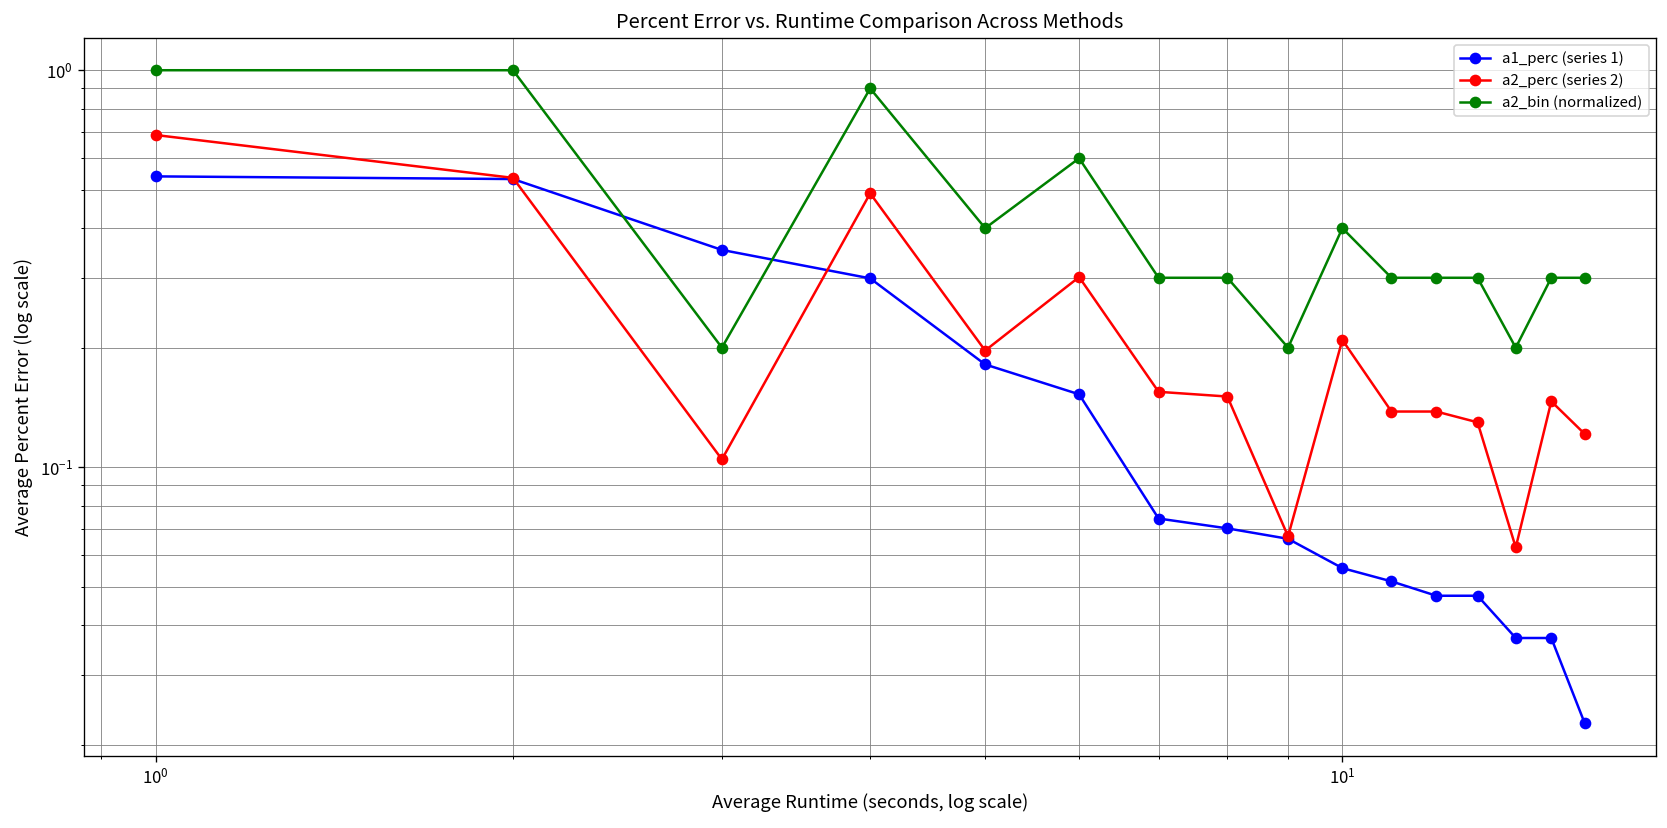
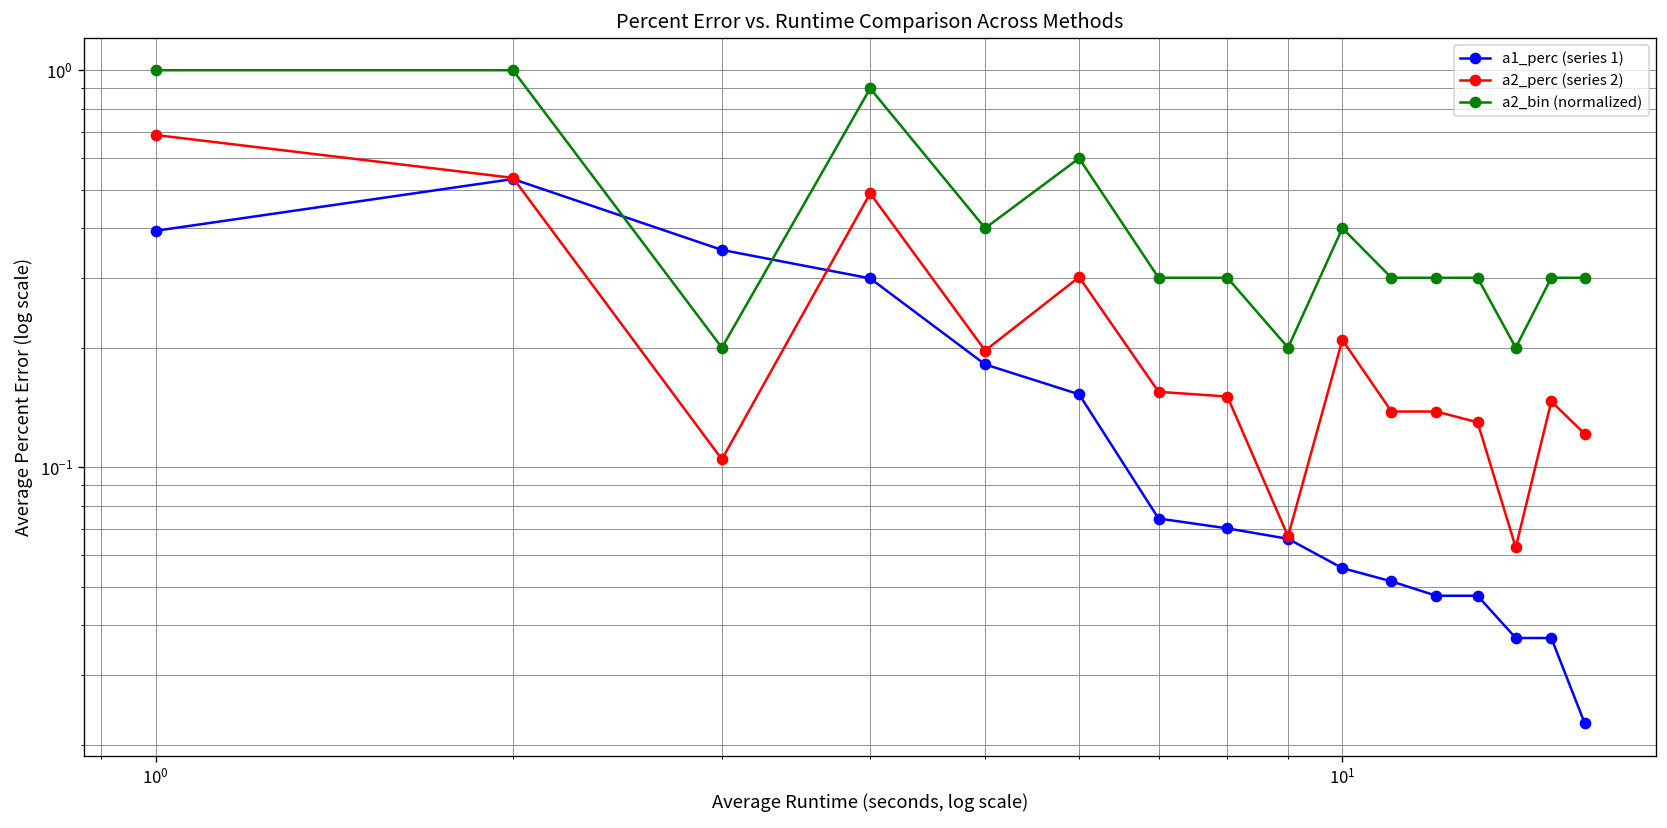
a1_perc (series 1), 10^0: 0.54 -> 0.39
